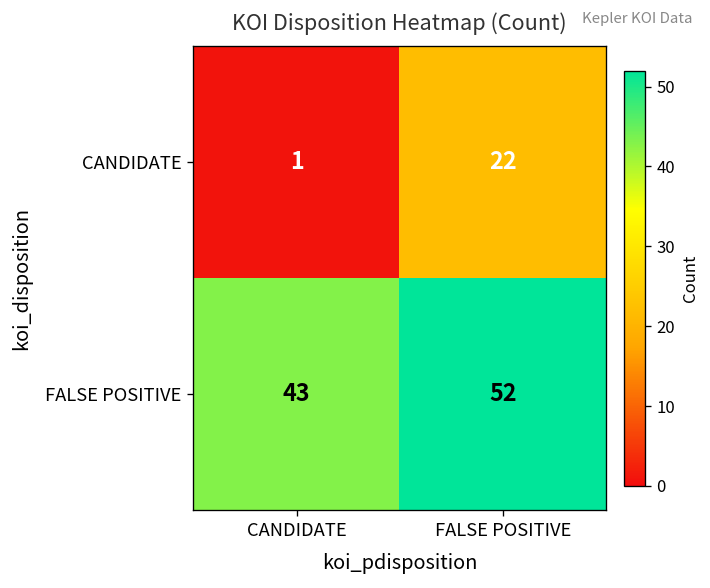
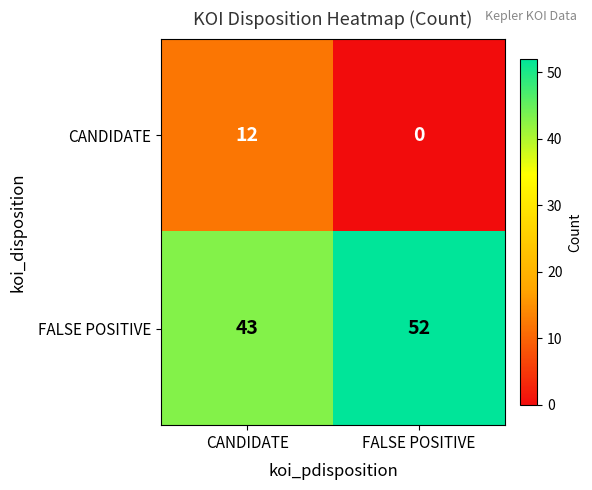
CANDIDATE, CANDIDATE: 1 -> 12
CANDIDATE, FALSE POSITIVE: 22 -> 0
